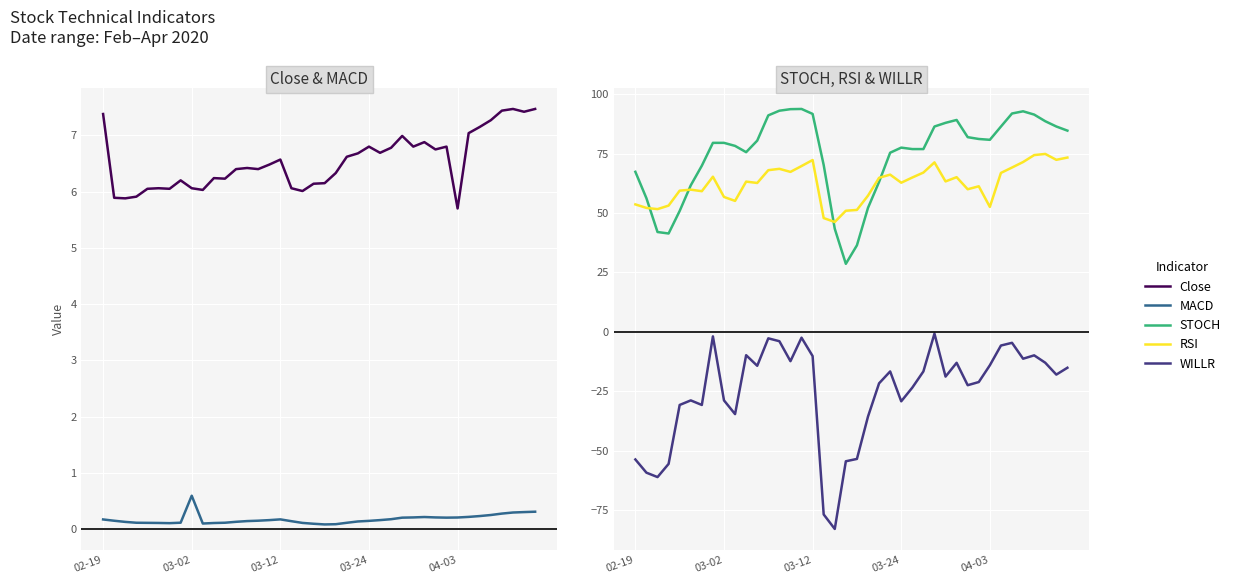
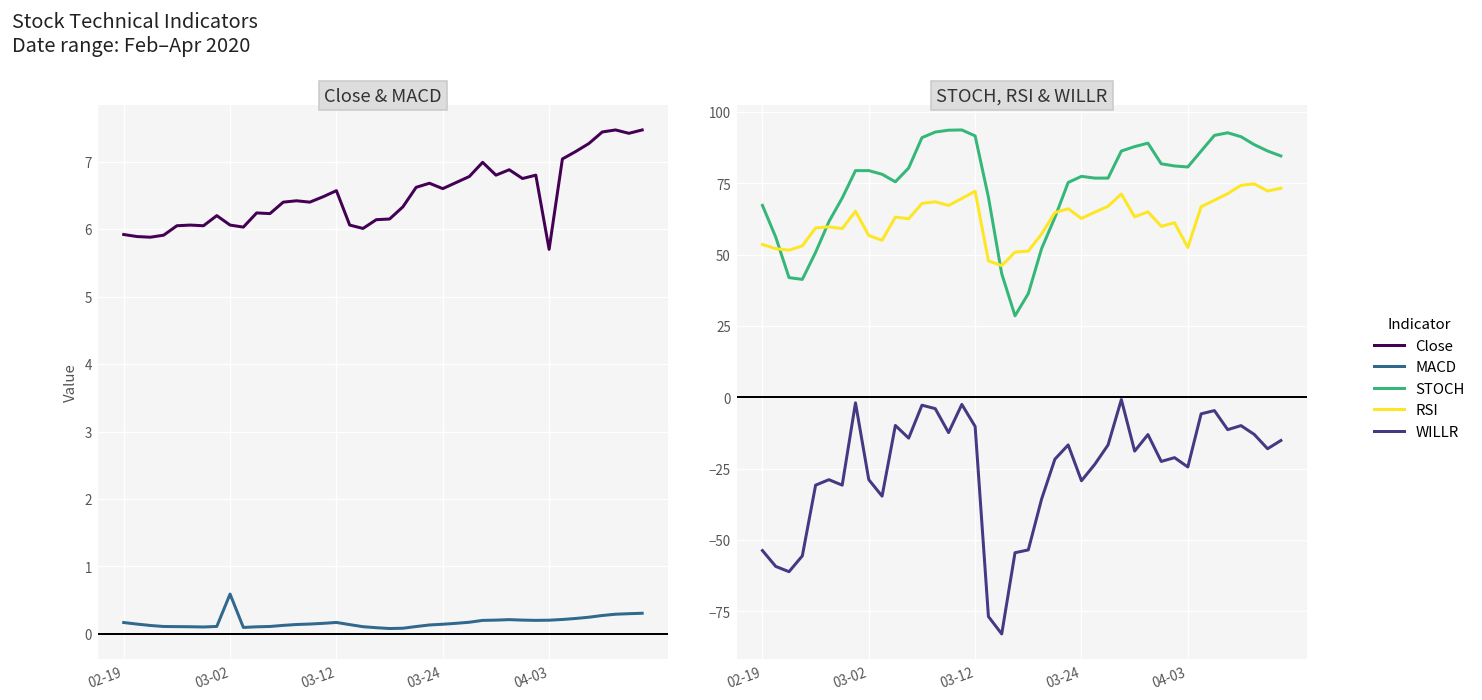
Close & MACD, Close, 02-19: 7.4 -> 5.9
Close & MACD, Close, 03-24: 6.8 -> 6.6
STOCH, RSI & WILLR, WILLR, 04-03: -14 -> -24
